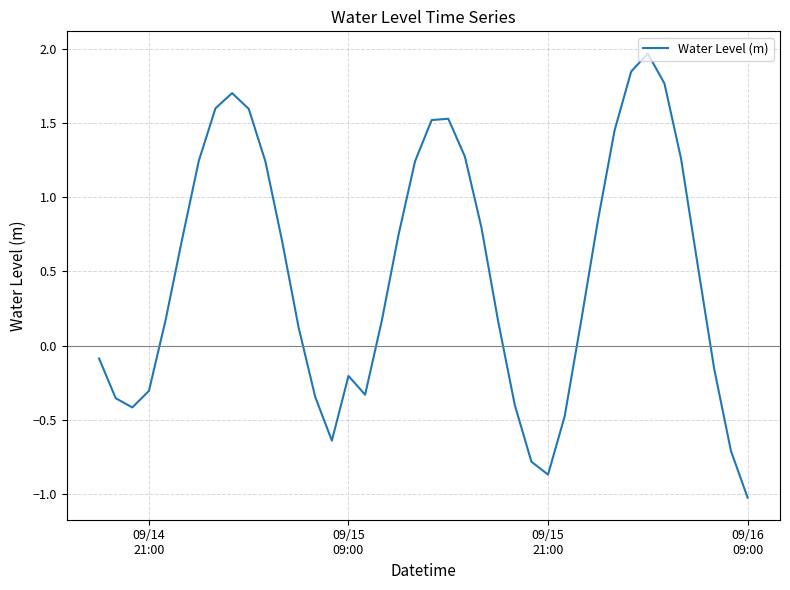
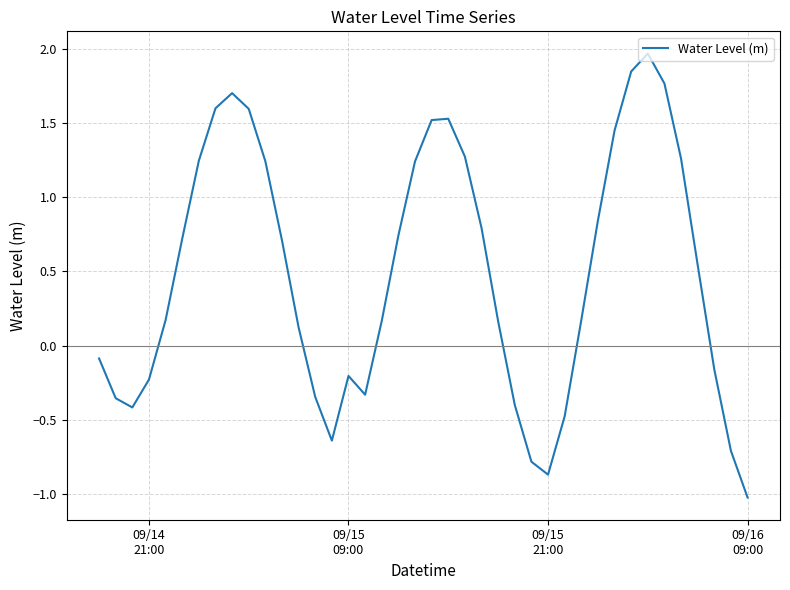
09/14 21:00: -0.30 -> -0.23
